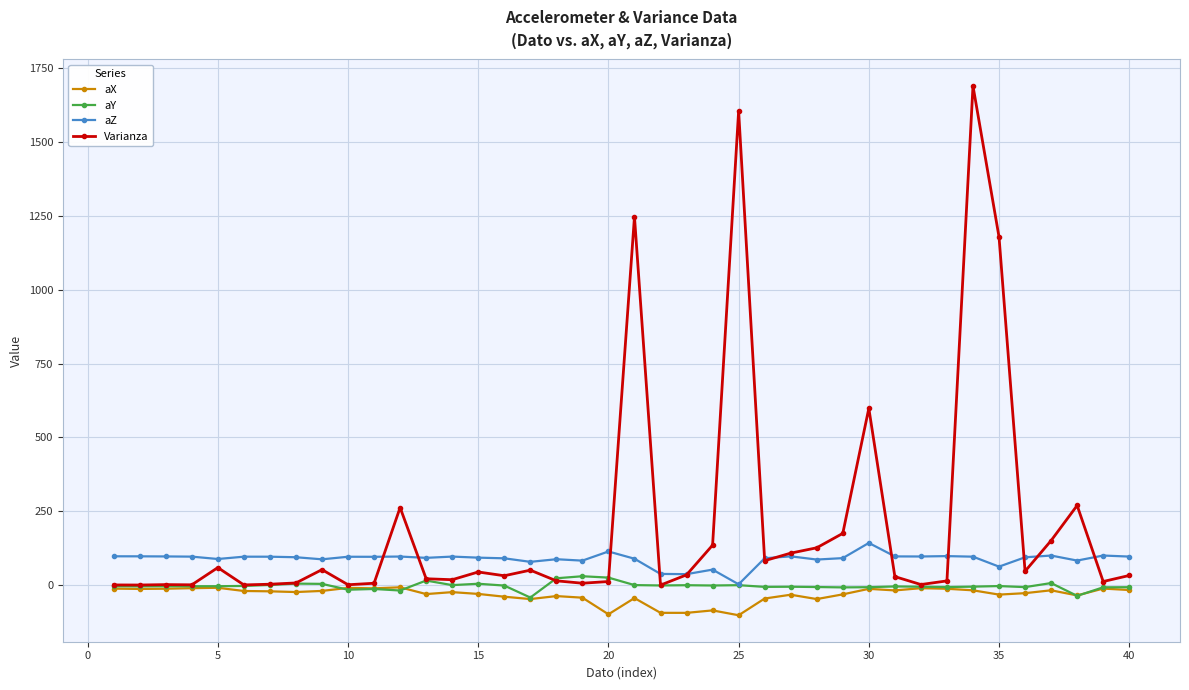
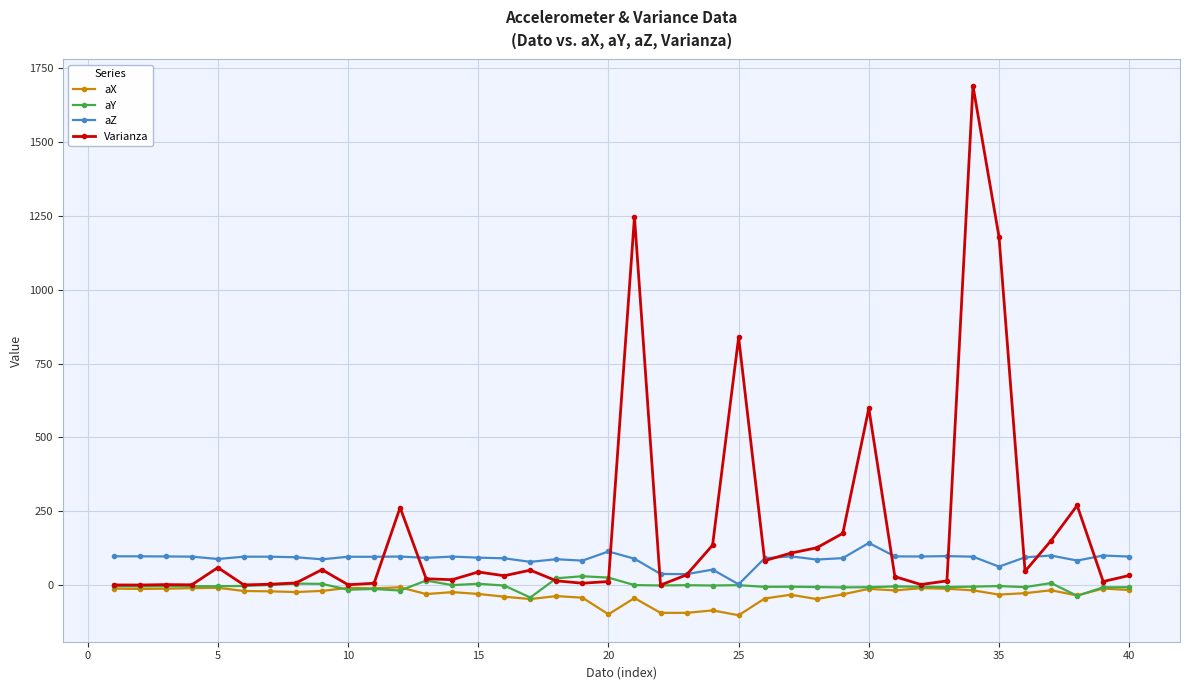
Varianza, 25: 1600 -> 840
